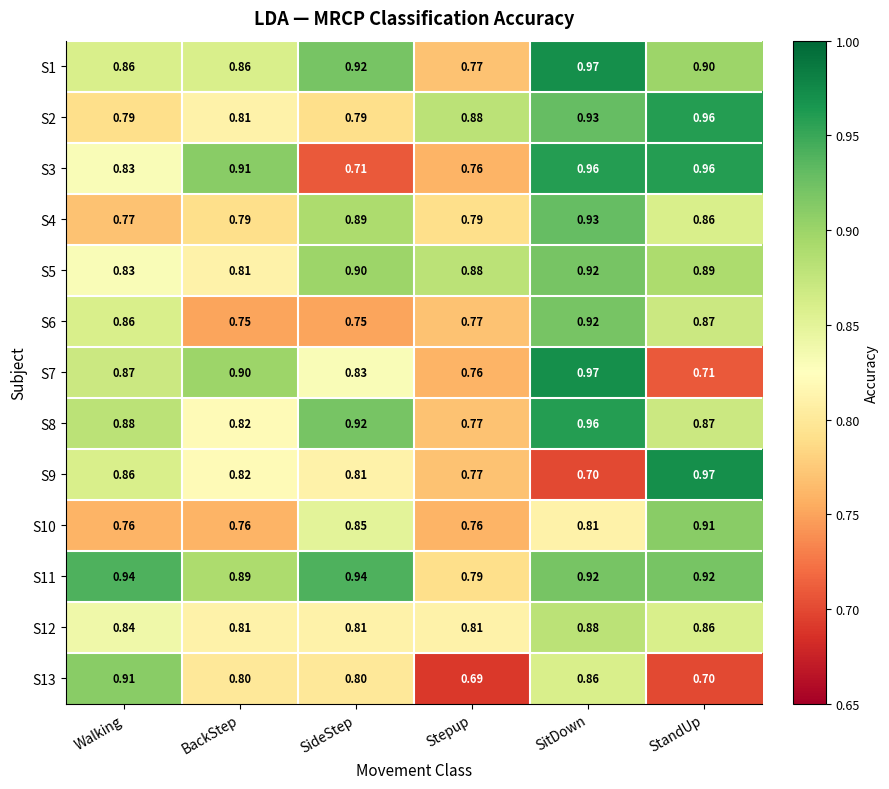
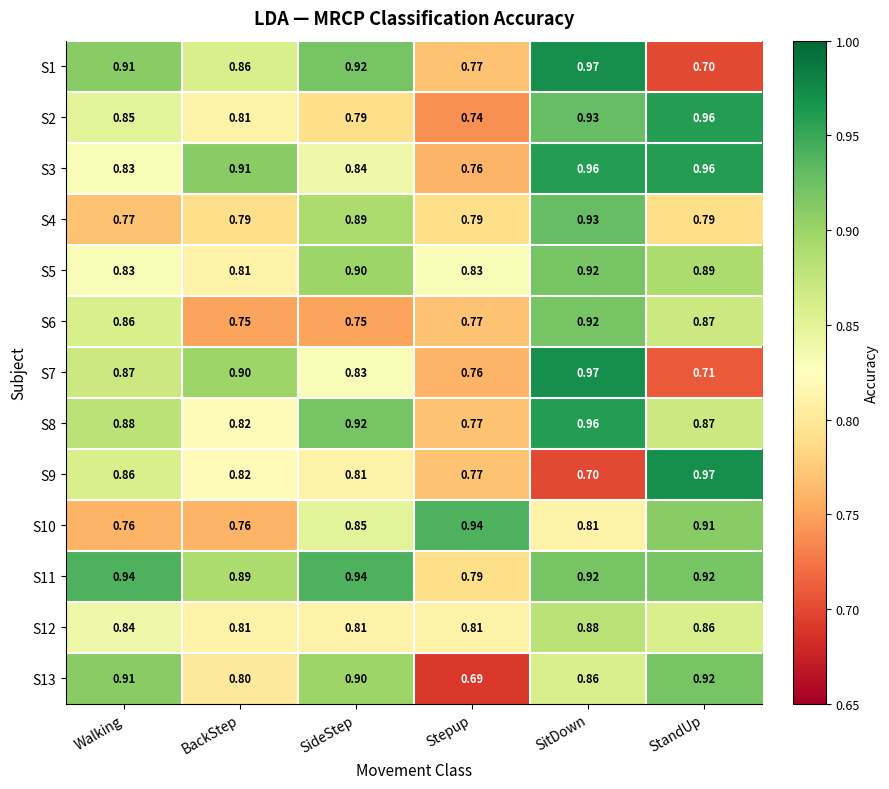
S1, Walking: 0.86 -> 0.91
S1, StandUp: 0.90 -> 0.70
S2, Walking: 0.79 -> 0.85
S2, Stepup: 0.88 -> 0.74
S3, SideStep: 0.71 -> 0.84
S4, StandUp: 0.86 -> 0.79
S5, Stepup: 0.88 -> 0.83
S10, Stepup: 0.76 -> 0.94
S13, SideStep: 0.80 -> 0.90
S13, StandUp: 0.70 -> 0.92
